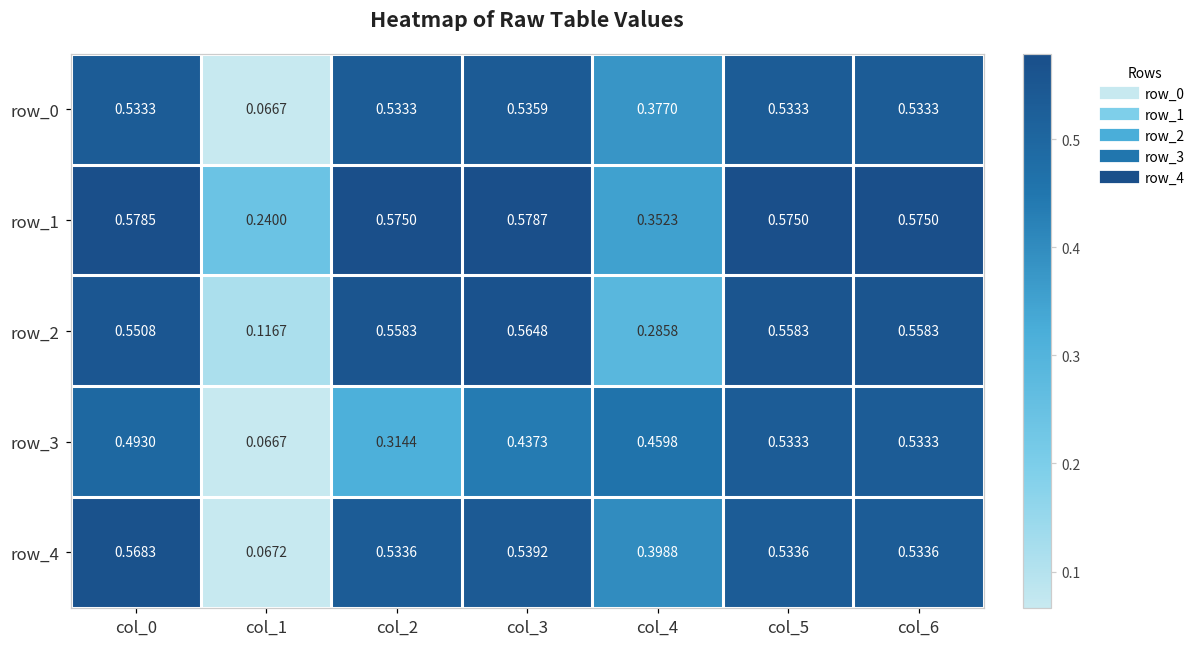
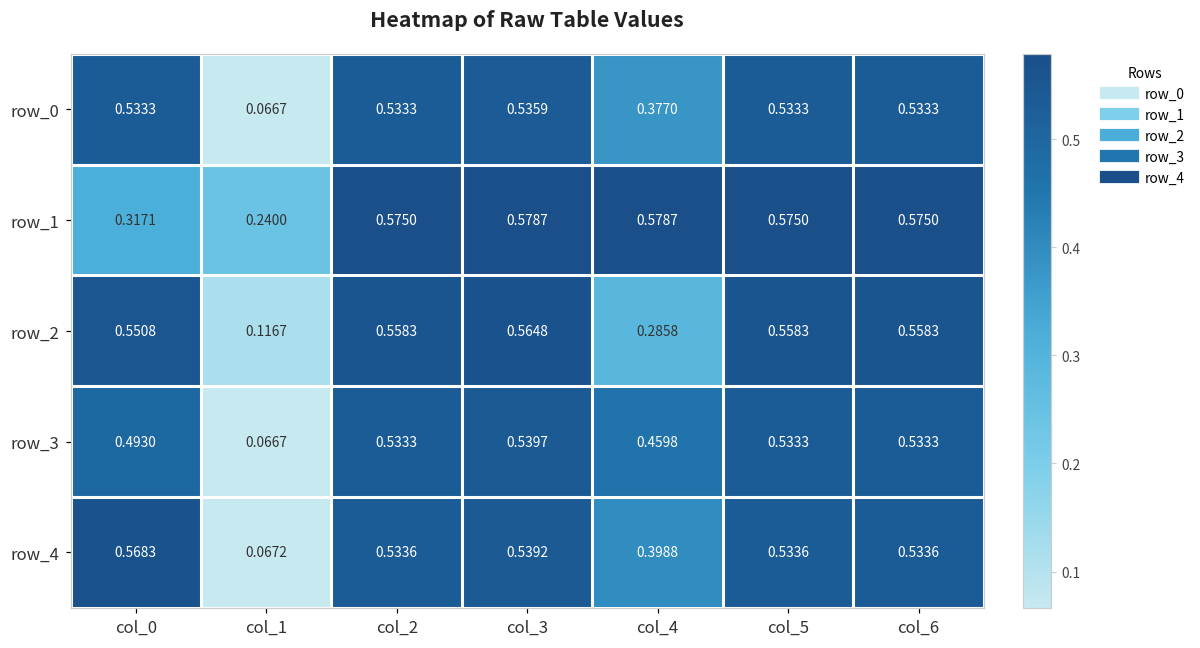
row_1, col_0: 0.5785 -> 0.3171
row_1, col_4: 0.3523 -> 0.5787
row_3, col_2: 0.3144 -> 0.5333
row_3, col_3: 0.4373 -> 0.5397
